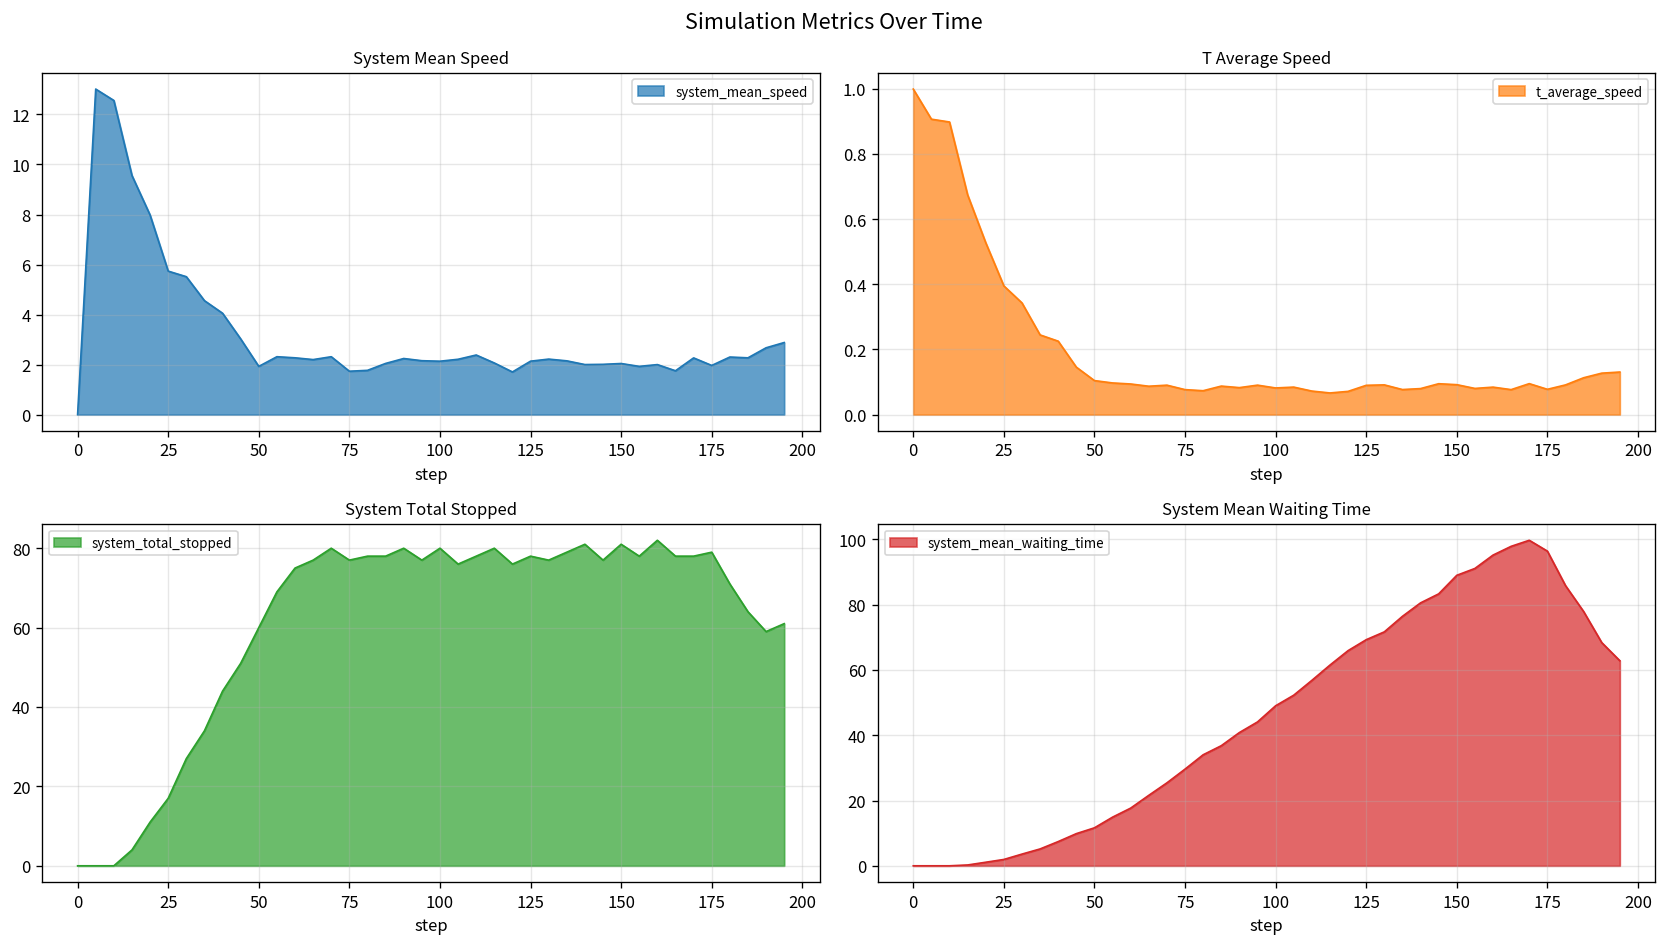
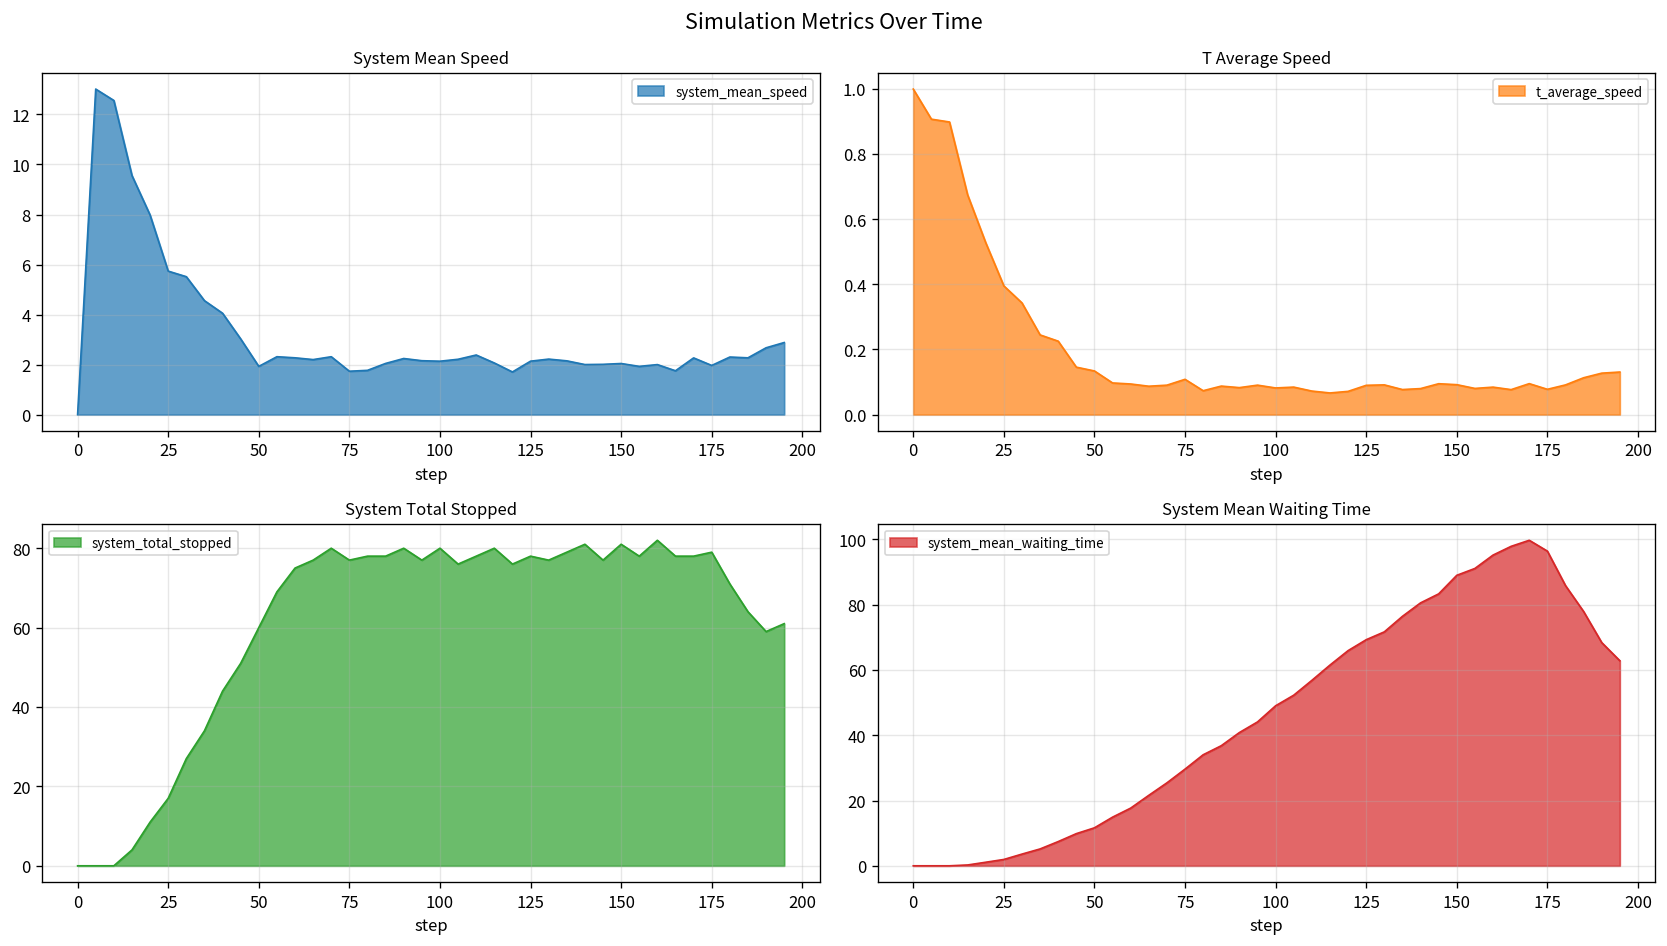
T Average Speed, 50: 0.10 -> 0.13
T Average Speed, 75: 0.08 -> 0.11
